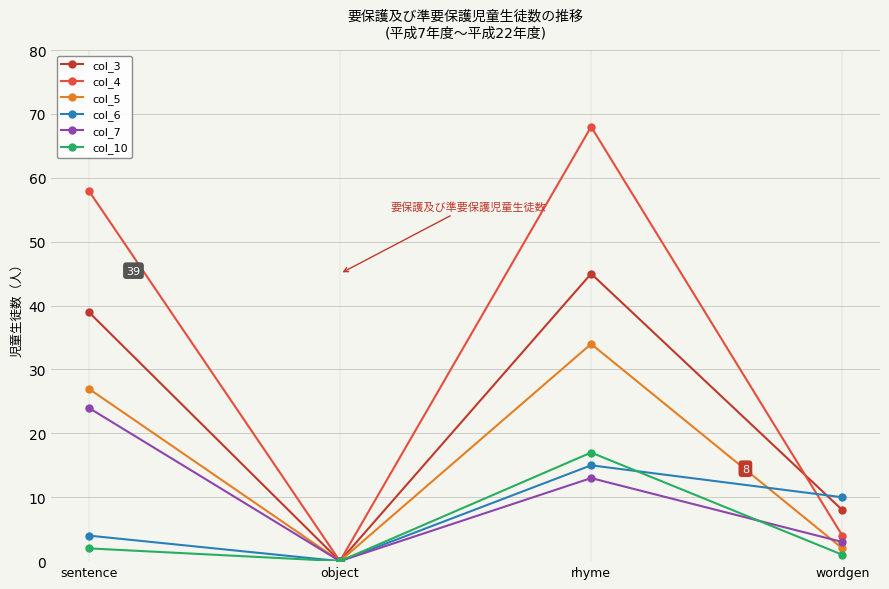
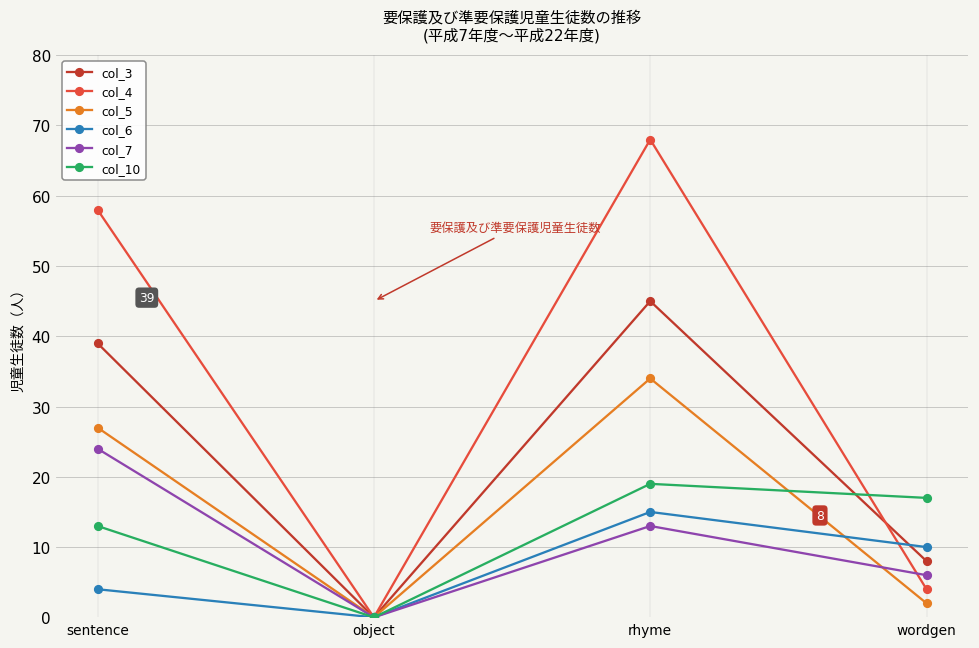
col_10, sentence: 2 -> 13
col_10, rhyme: 17 -> 19
col_7, wordgen: 3 -> 6
col_10, wordgen: 1 -> 17
